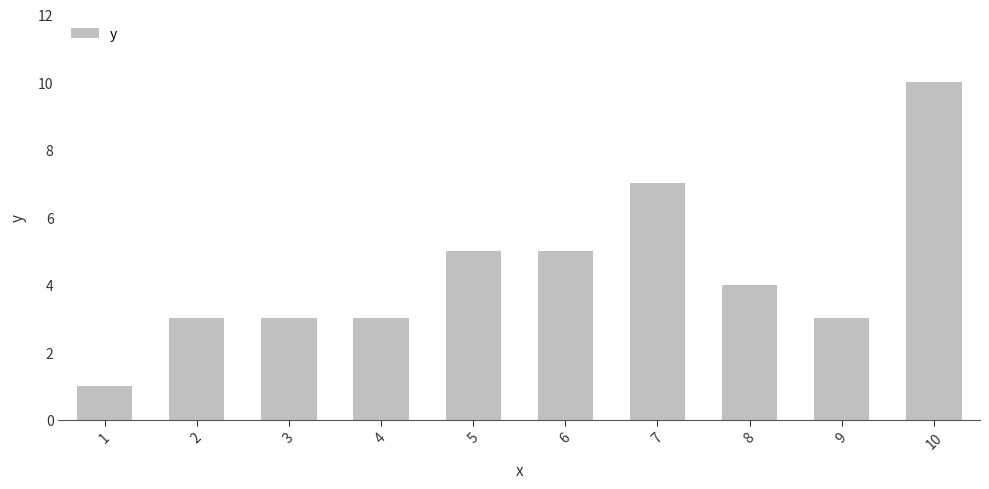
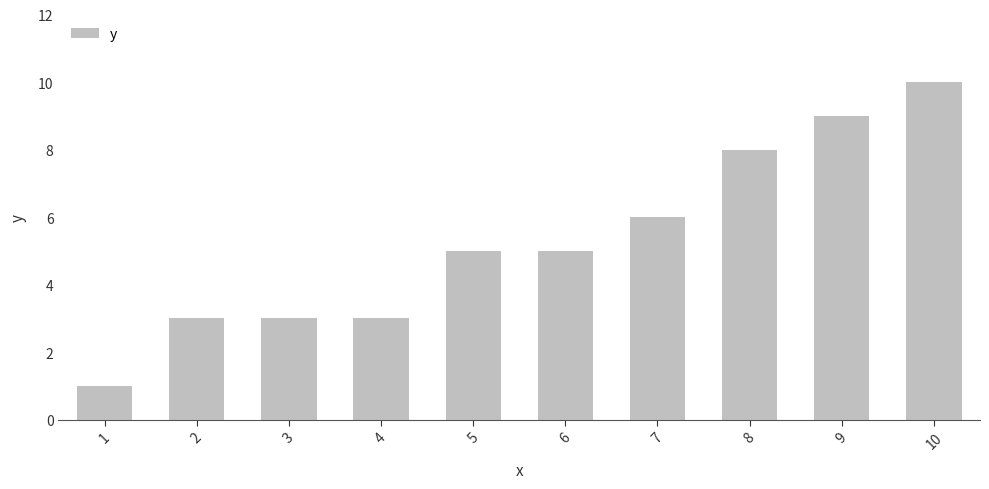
7: 7 -> 6
8: 4 -> 8
9: 3 -> 9
